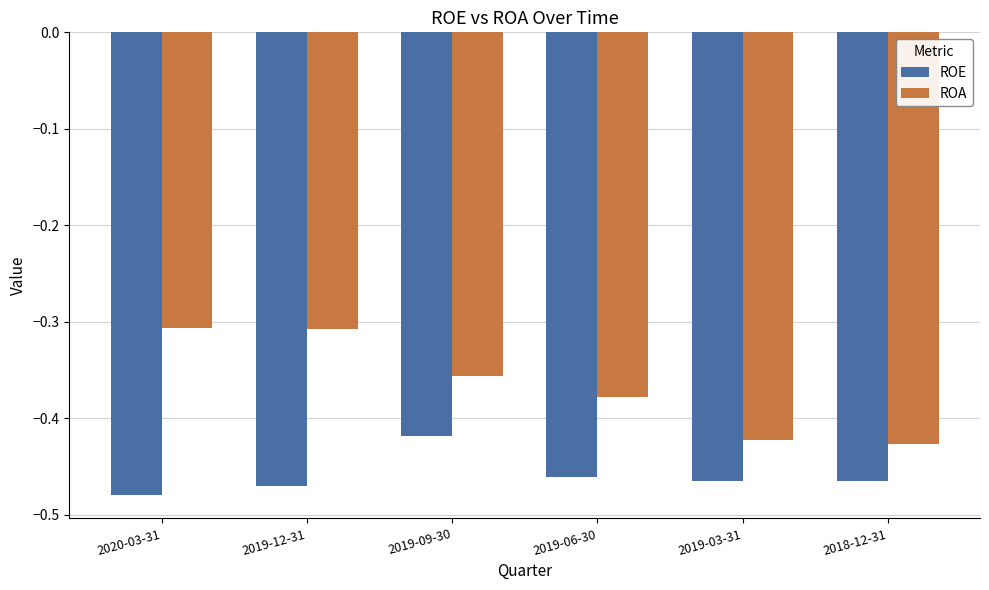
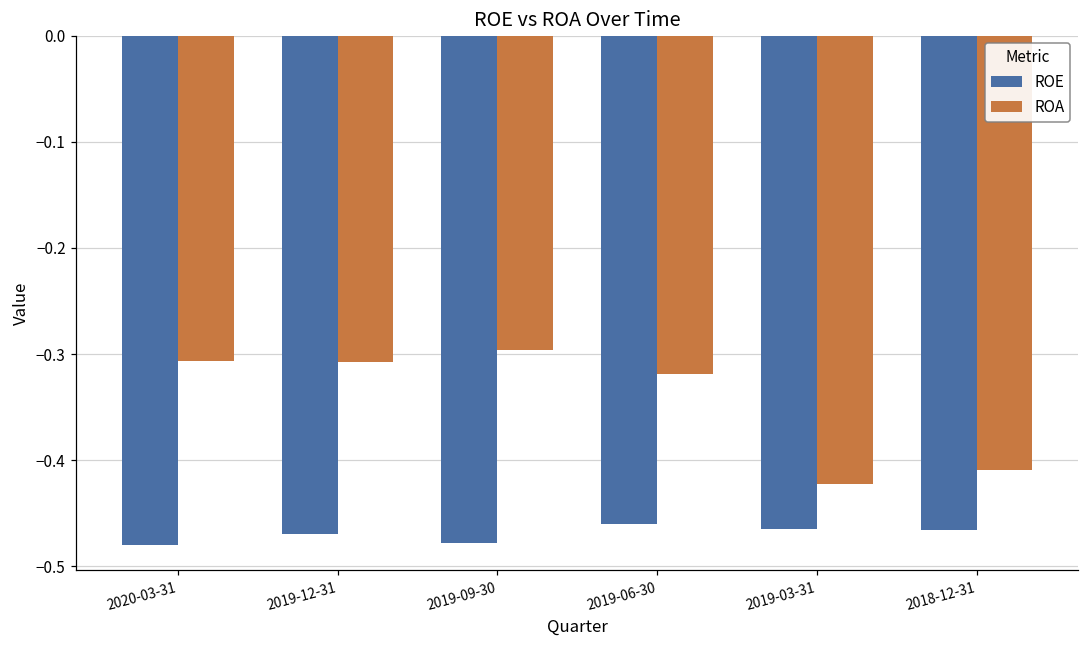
ROE, 2019-09-30: -0.42 -> -0.48
ROA, 2019-09-30: -0.36 -> -0.30
ROA, 2019-06-30: -0.38 -> -0.32
ROA, 2018-12-31: -0.43 -> -0.41
